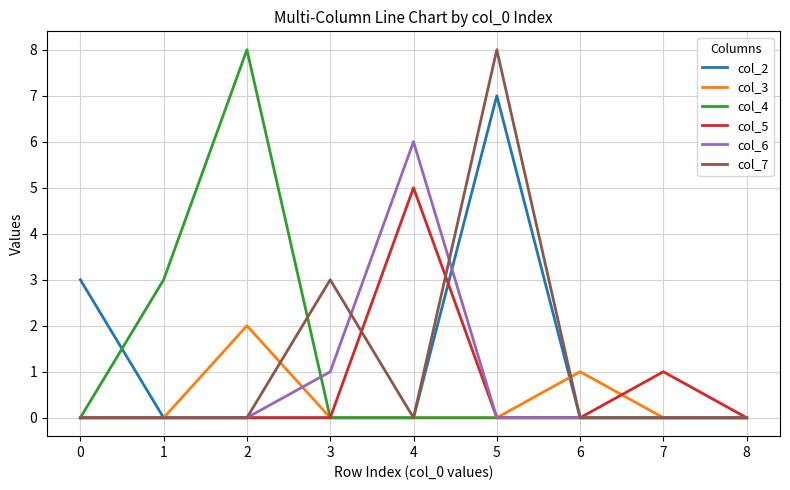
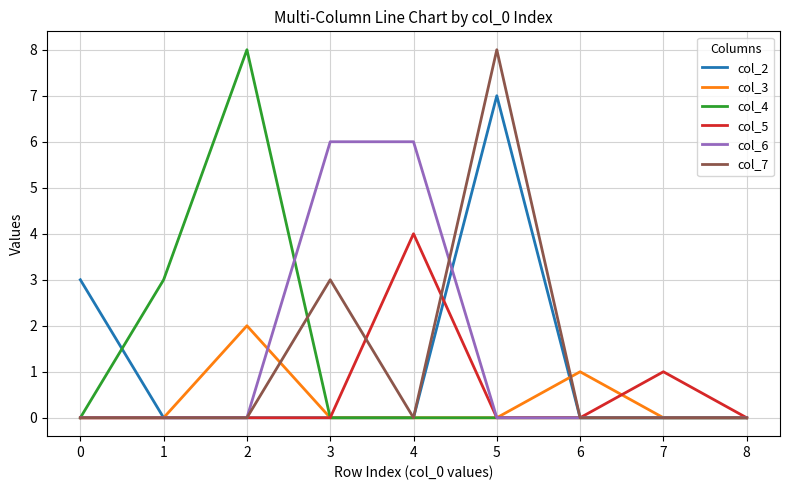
col_6, 3: 1 -> 6
col_5, 4: 5 -> 4
